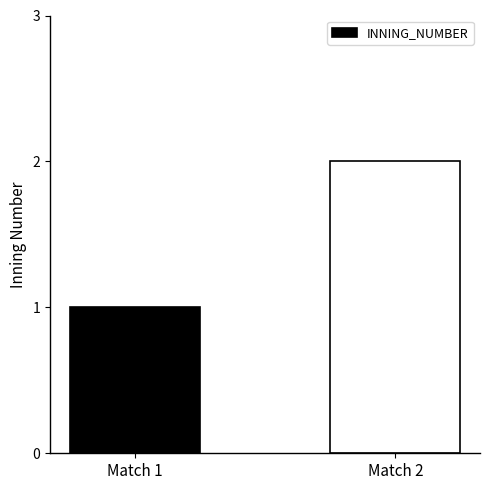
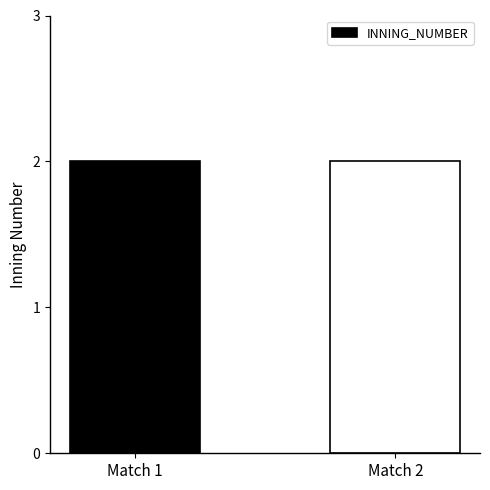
Match 1: 1 -> 2
